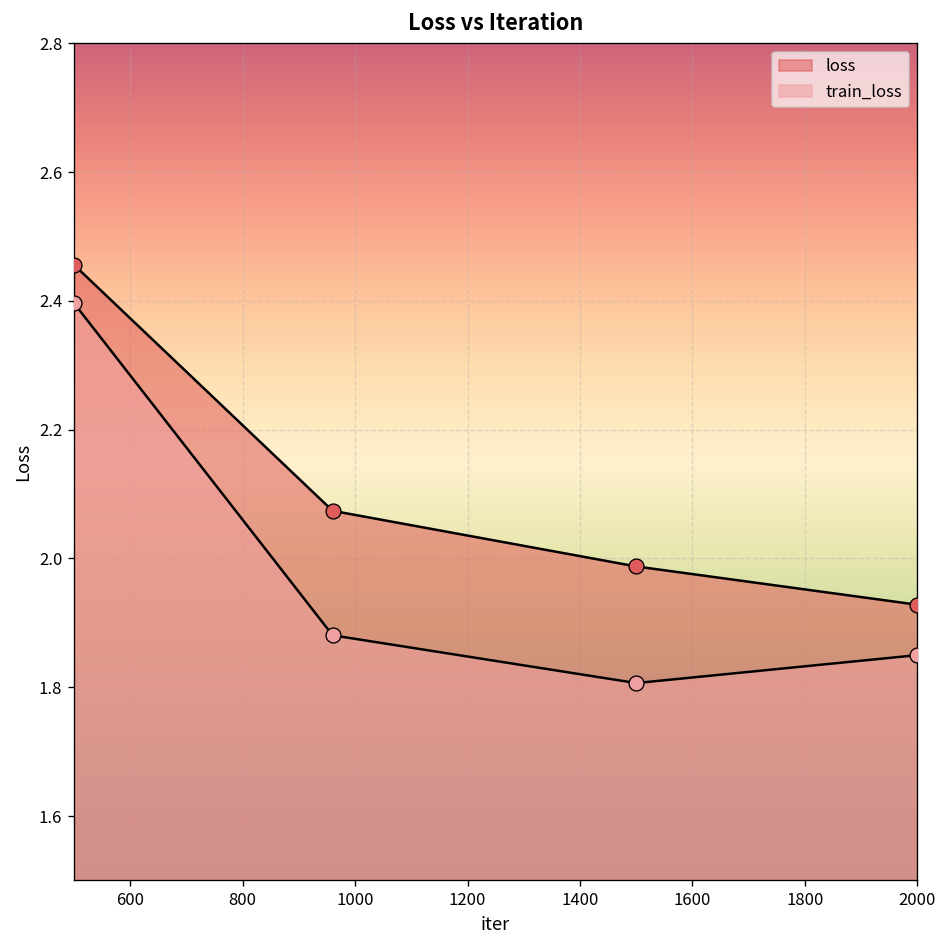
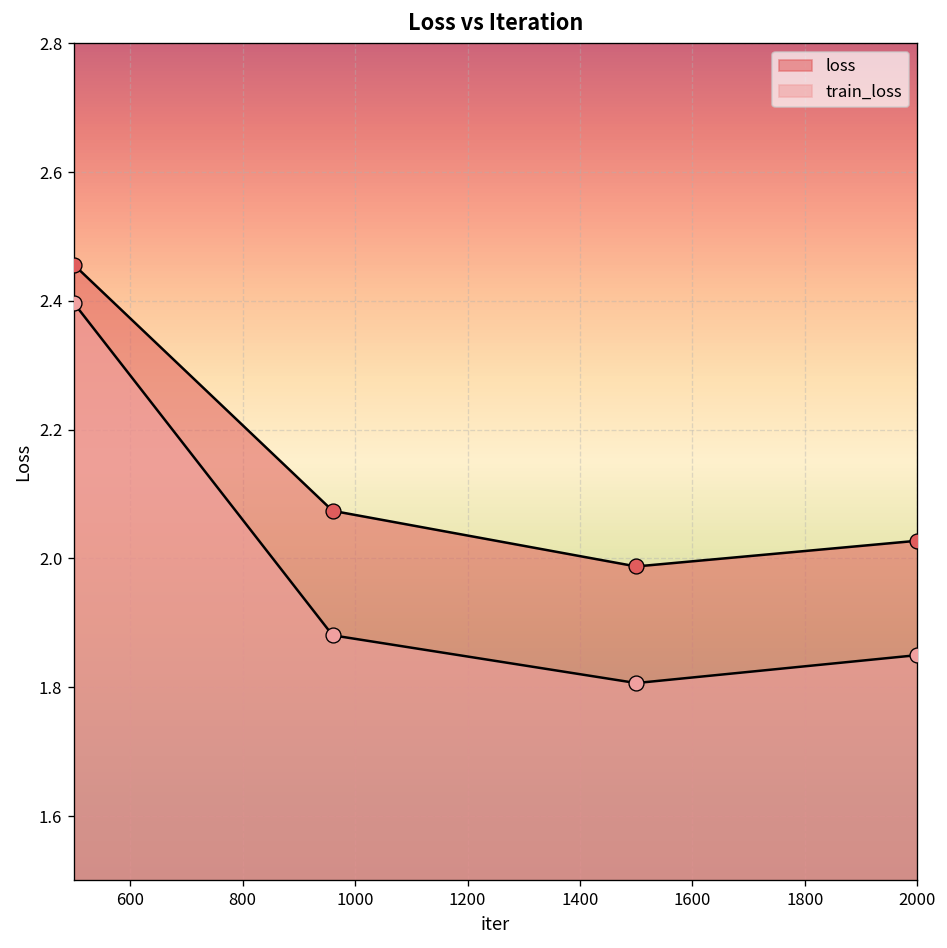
loss, 2000: 1.93 -> 2.03
